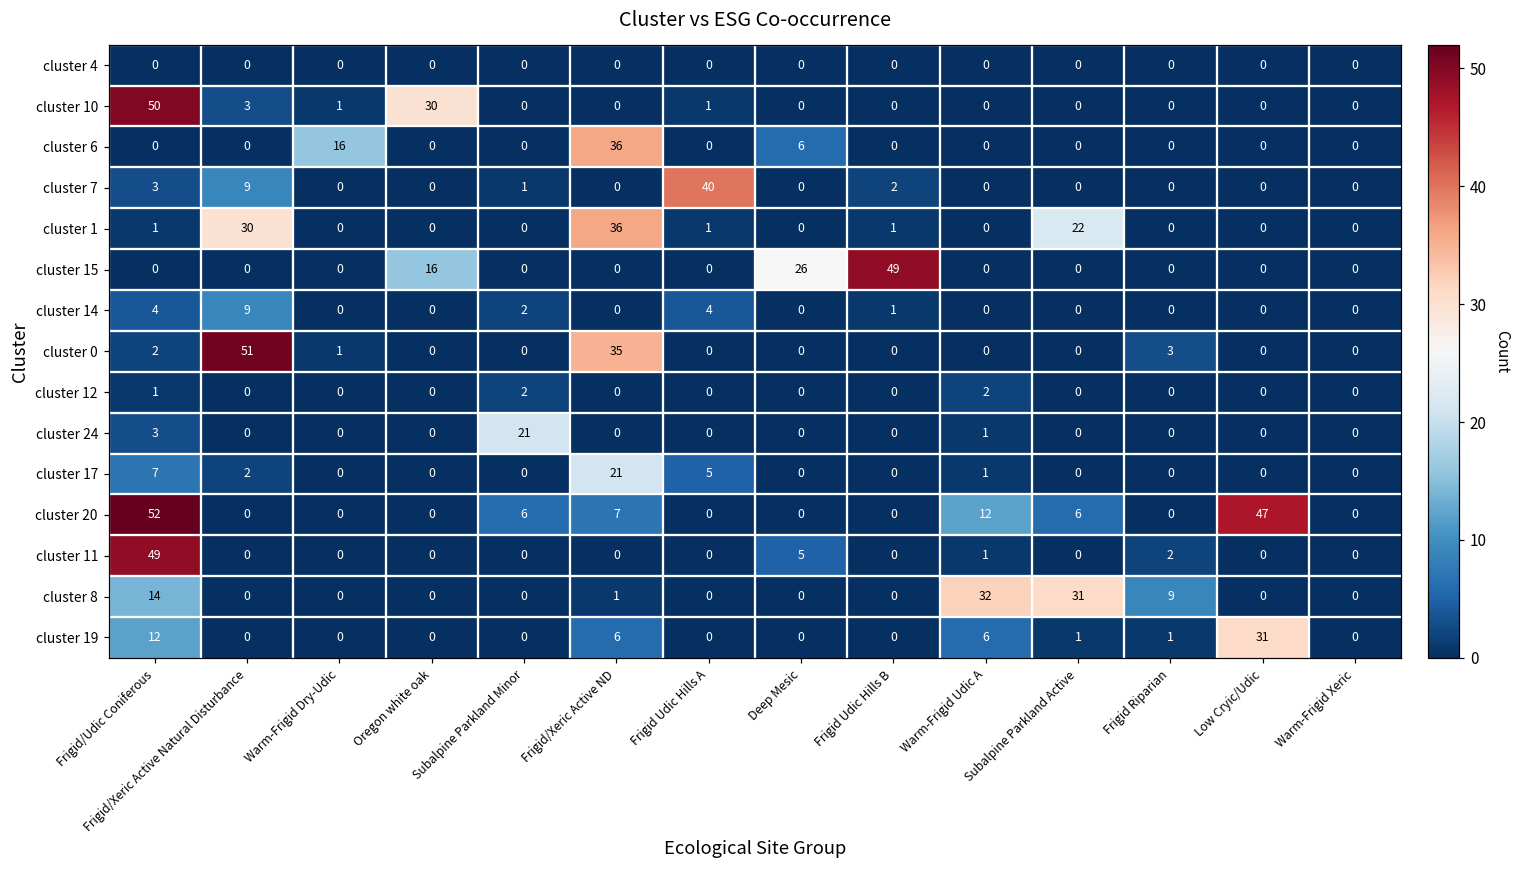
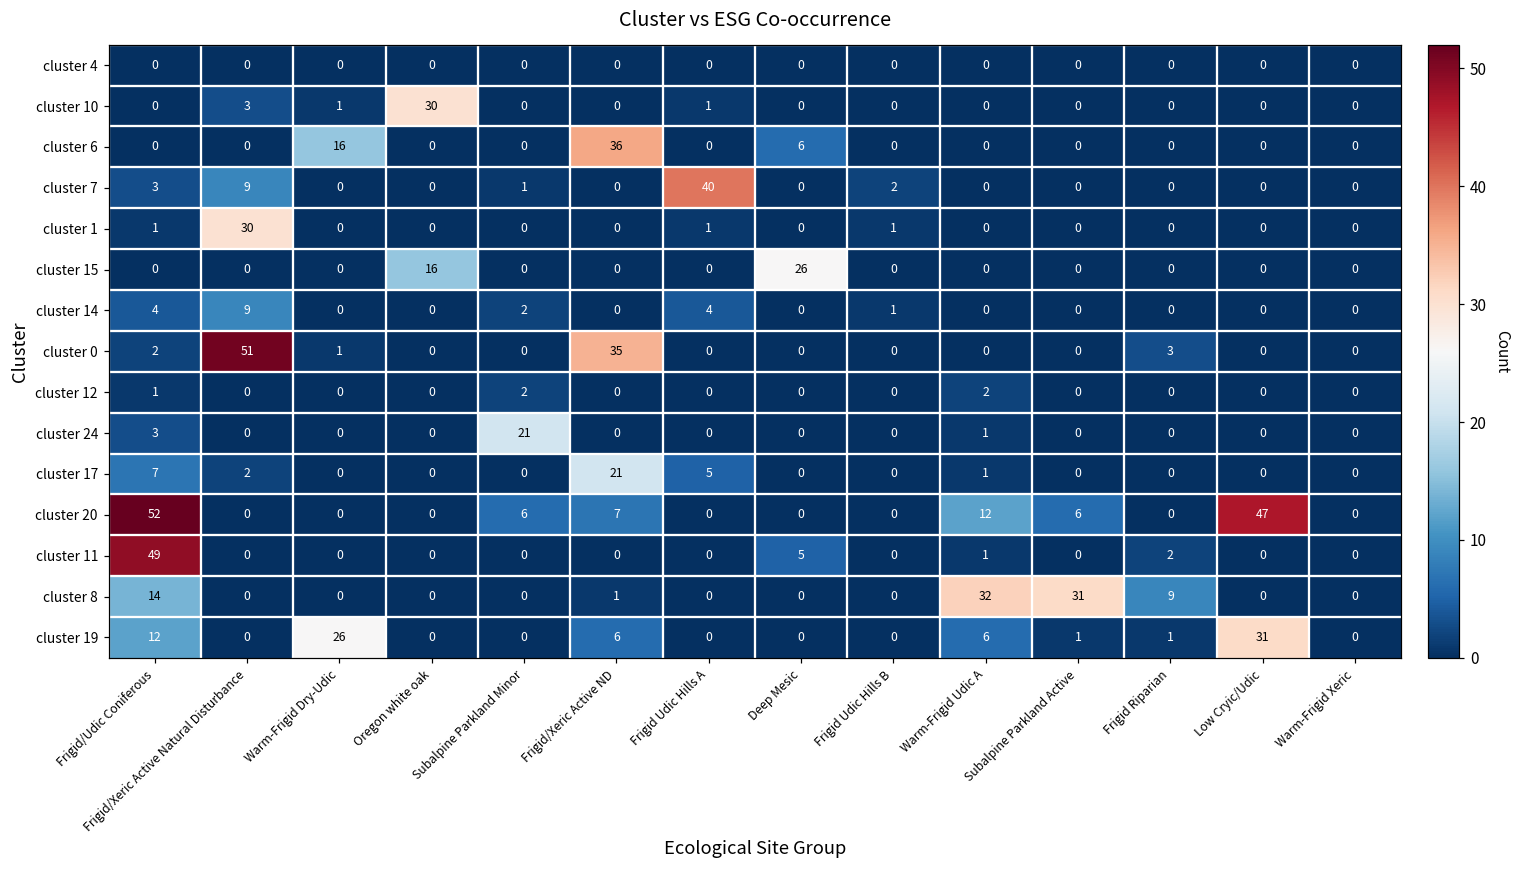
cluster 10, Frigid/Udic Coniferous: 50 -> 0
cluster 1, Frigid/Xeric Active ND: 36 -> 0
cluster 1, Subalpine Parkland Active: 22 -> 0
cluster 15, Frigid Udic Hills B: 49 -> 0
cluster 19, Warm-Frigid Dry-Udic: 0 -> 26
